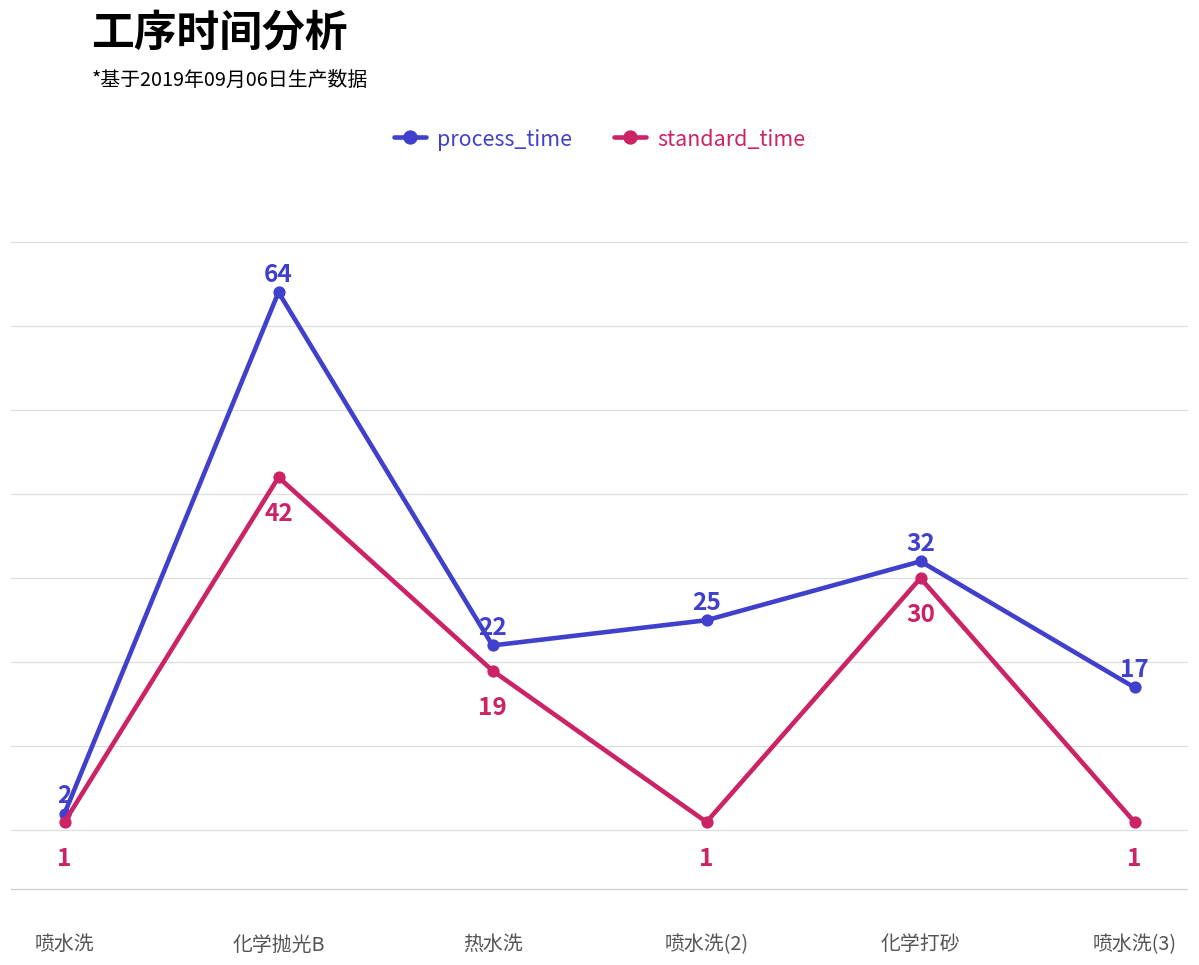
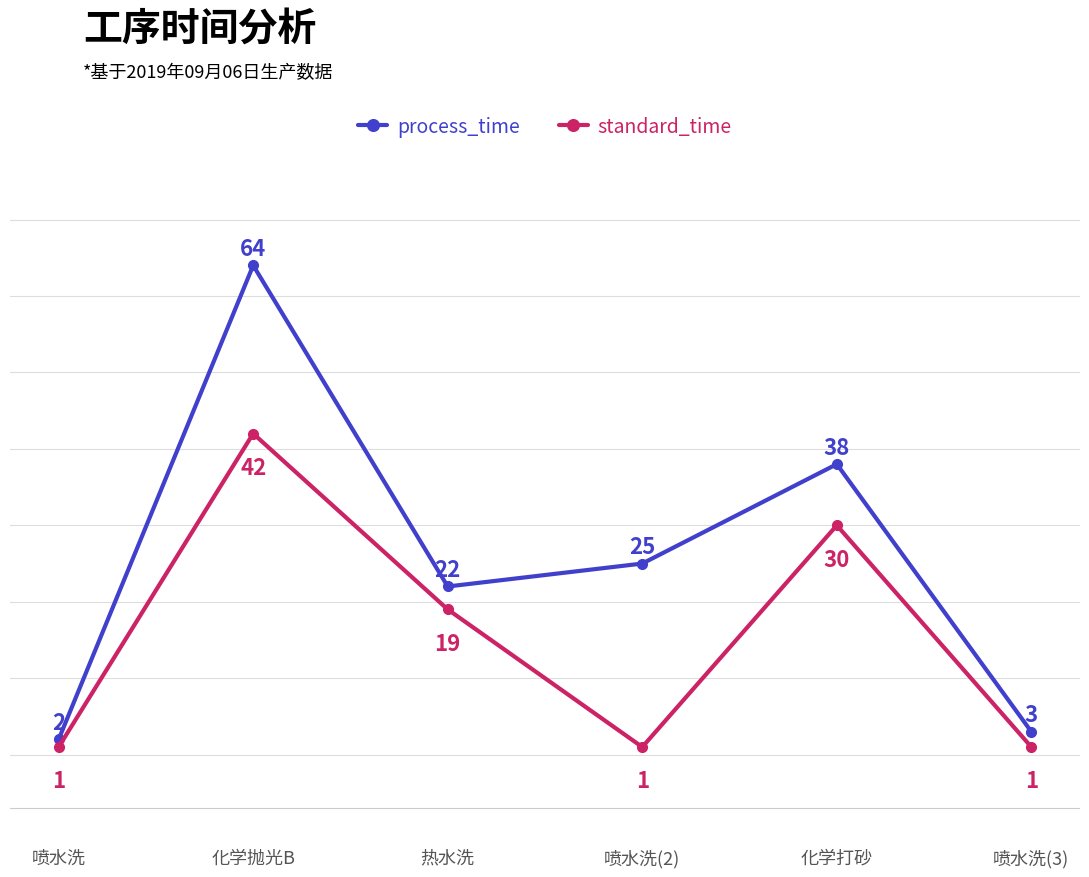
process_time, 化学打砂: 32 -> 38
process_time, 喷水洗(3): 17 -> 3
